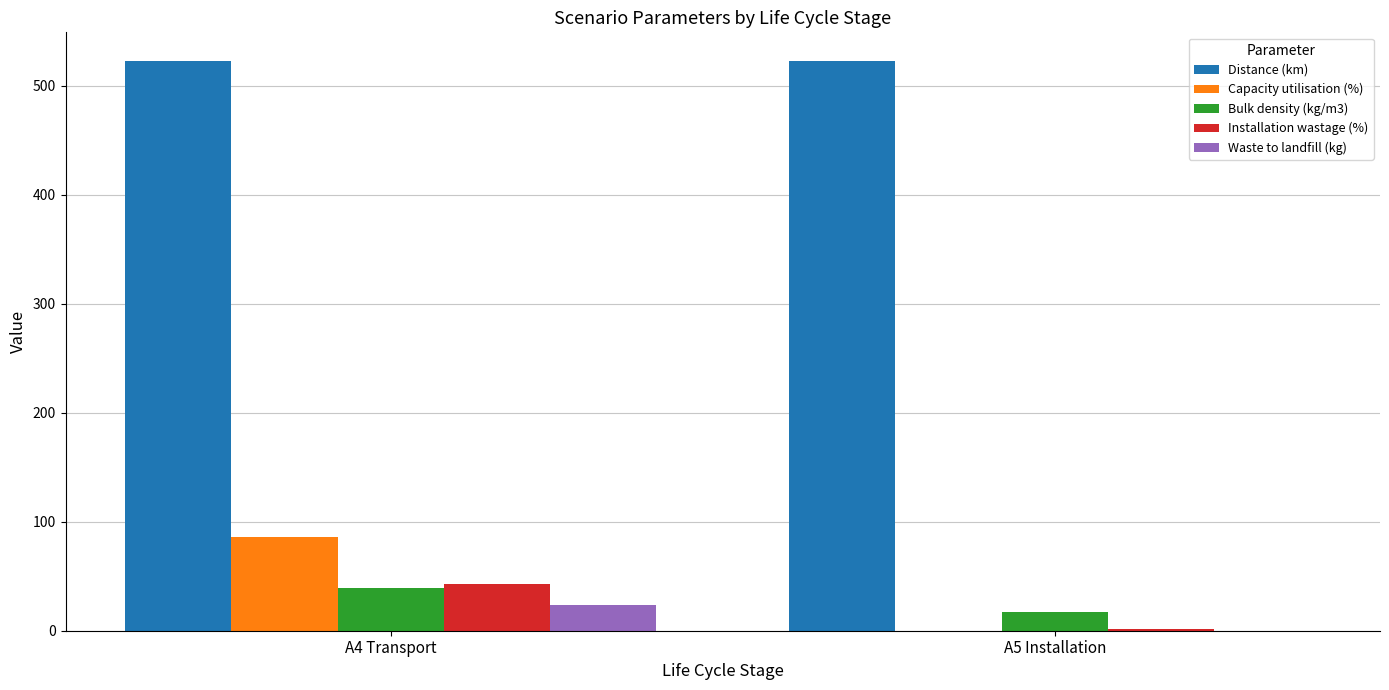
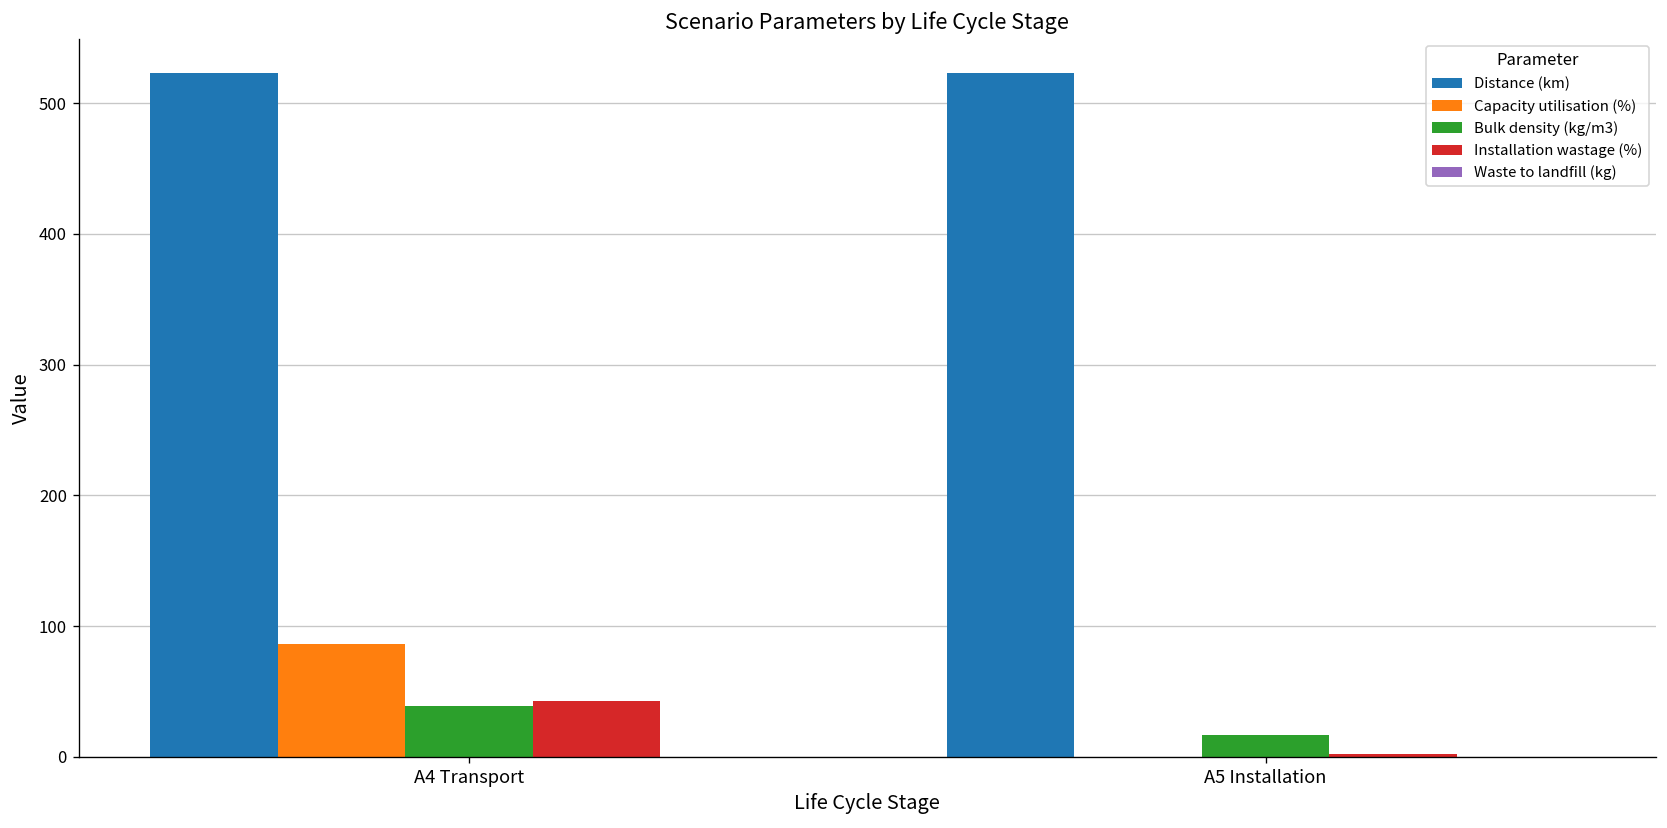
Waste to landfill (kg), A4 Transport: 24 -> 0
